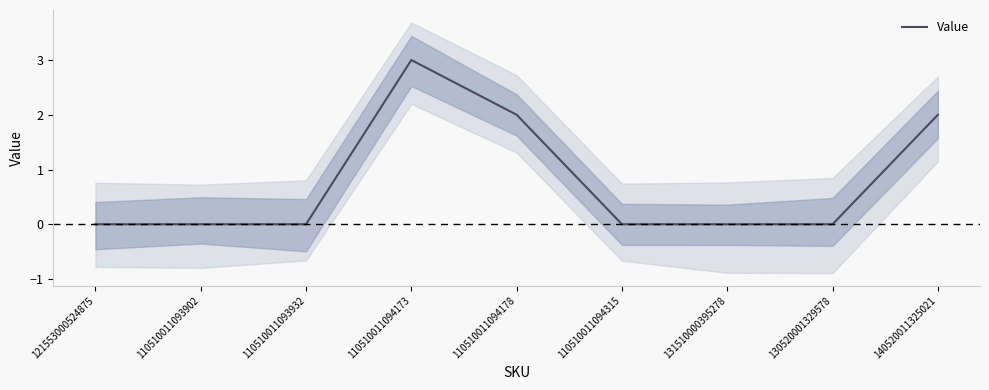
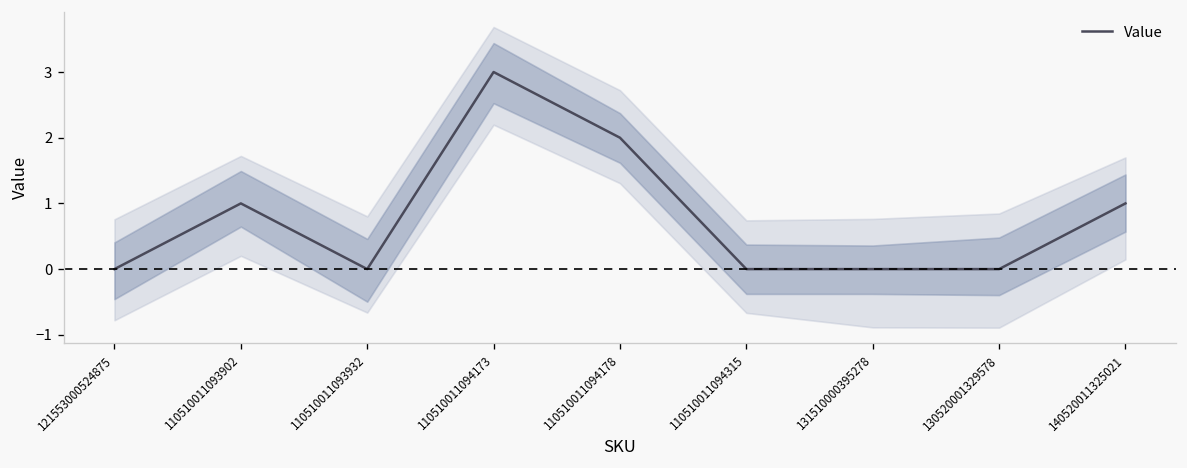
Value, 110510011093902: 0 -> 1
Value, 140520011325021: 2 -> 1
